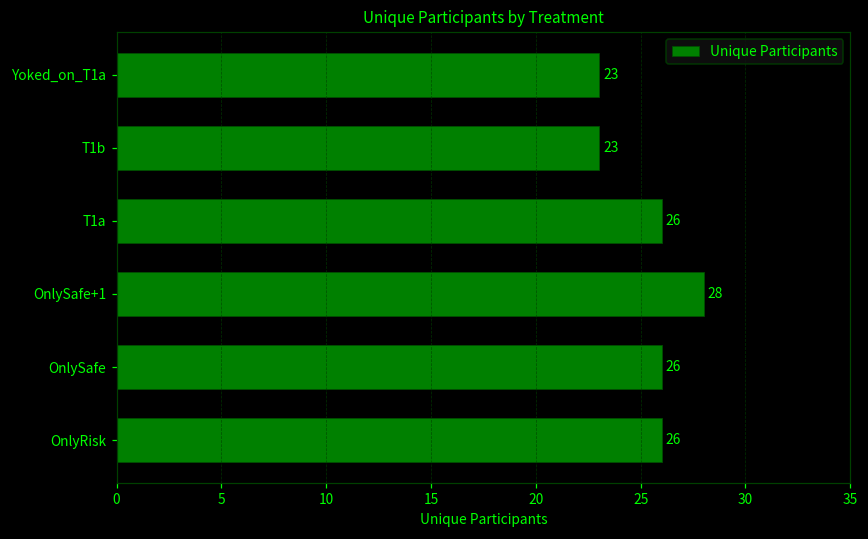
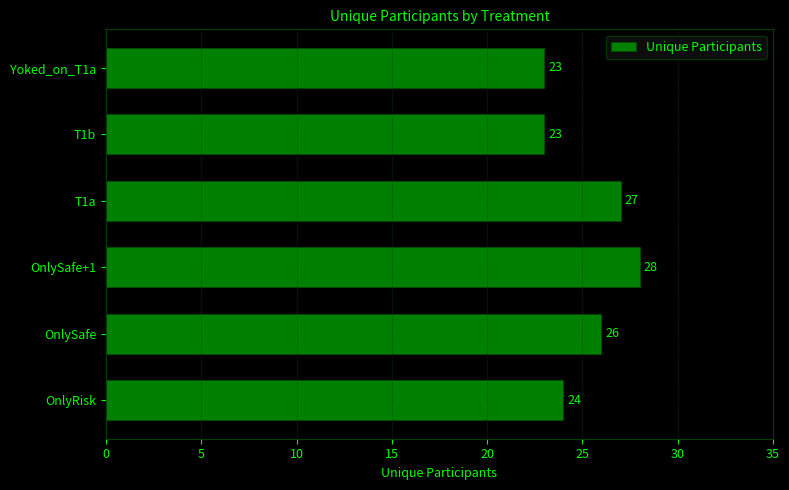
T1a: 26 -> 27
OnlyRisk: 26 -> 24
